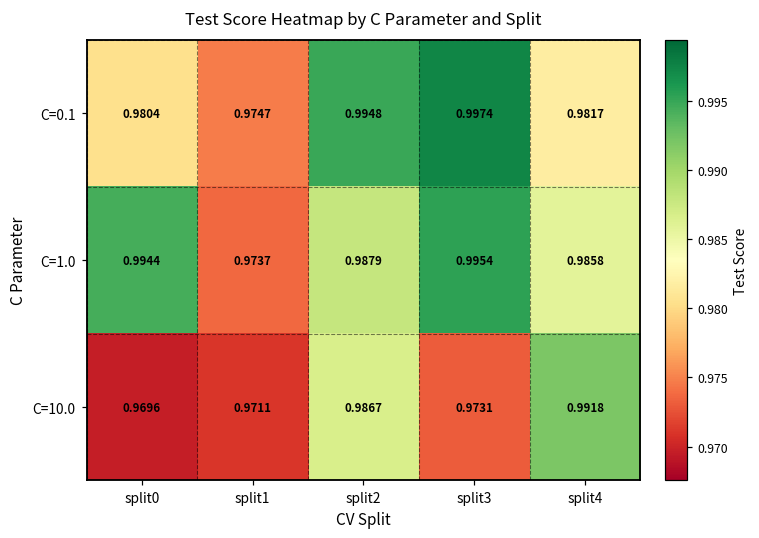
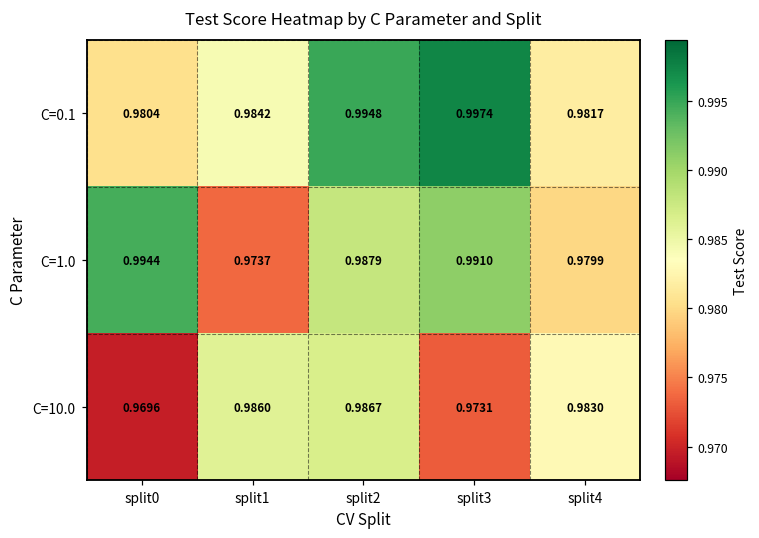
C=0.1, split1: 0.9747 -> 0.9842
C=1.0, split3: 0.9954 -> 0.9910
C=1.0, split4: 0.9858 -> 0.9799
C=10.0, split1: 0.9711 -> 0.9860
C=10.0, split4: 0.9918 -> 0.9830
